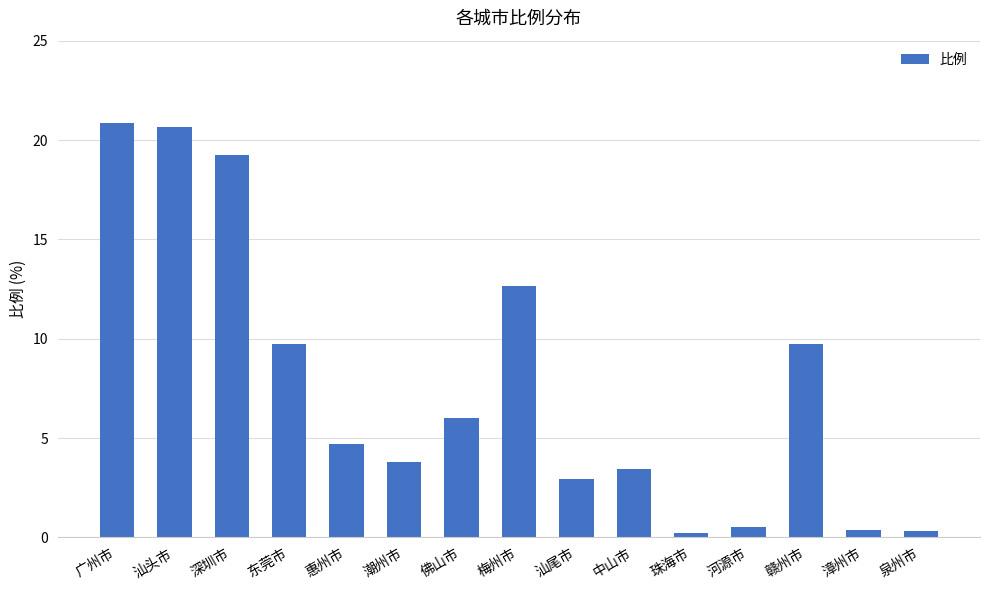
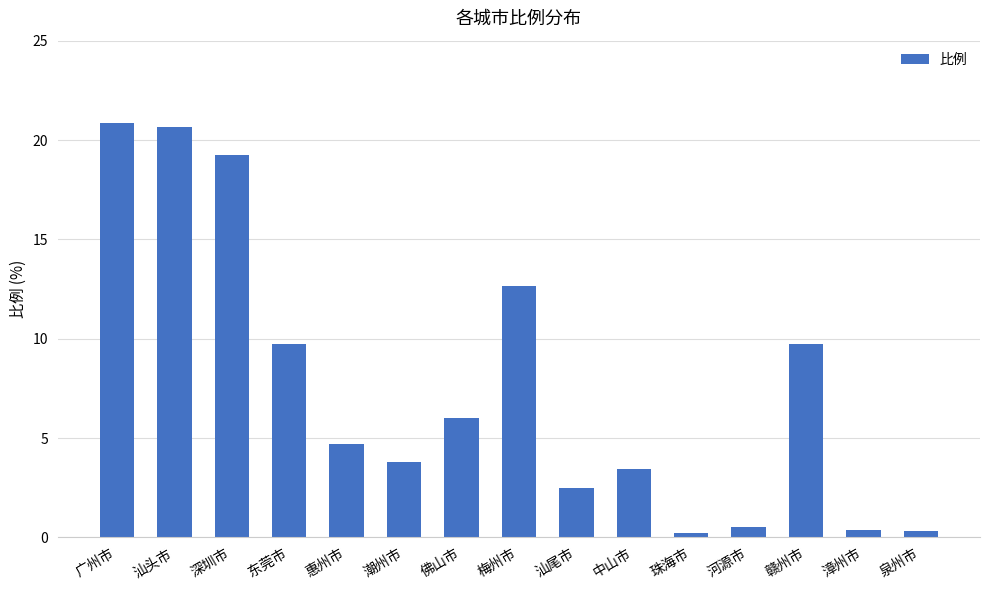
汕尾市: 2.9 -> 2.5
